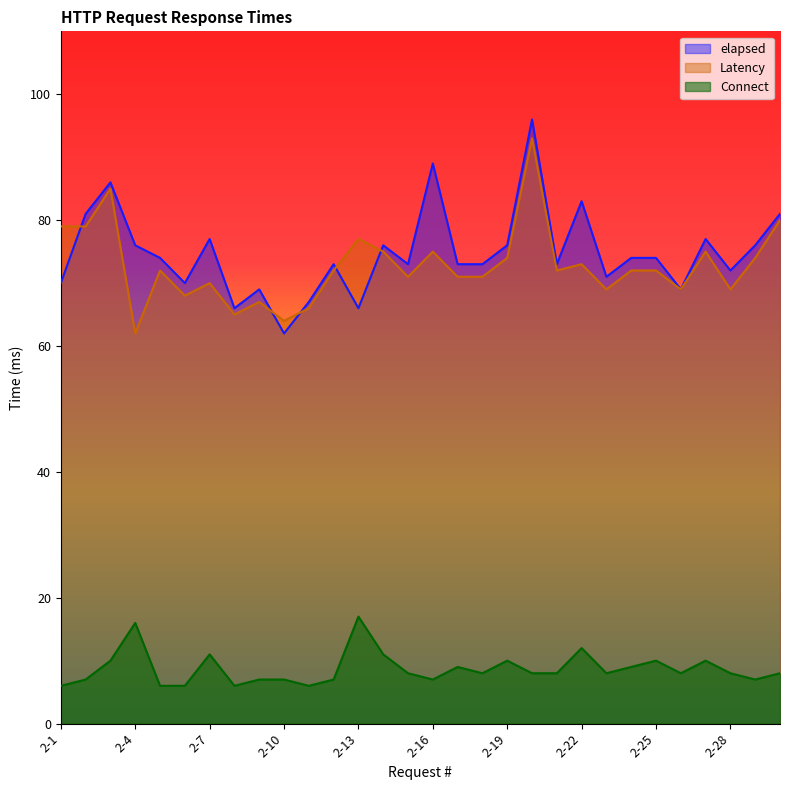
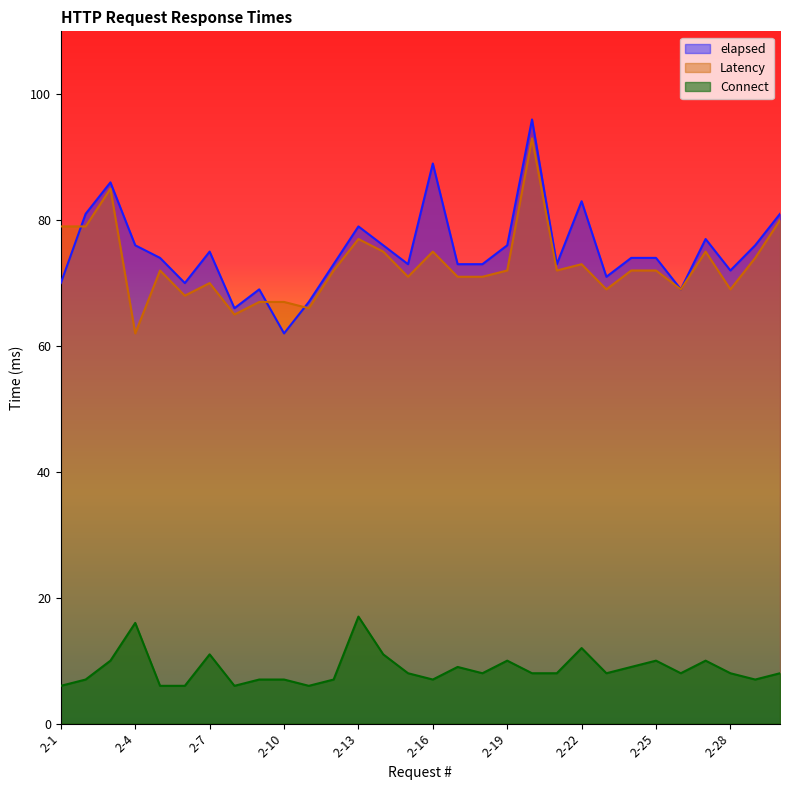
elapsed, 2-7: 77 -> 75
Latency, 2-10: 64 -> 67
elapsed, 2-13: 66 -> 79
Latency, 2-19: 74 -> 72
